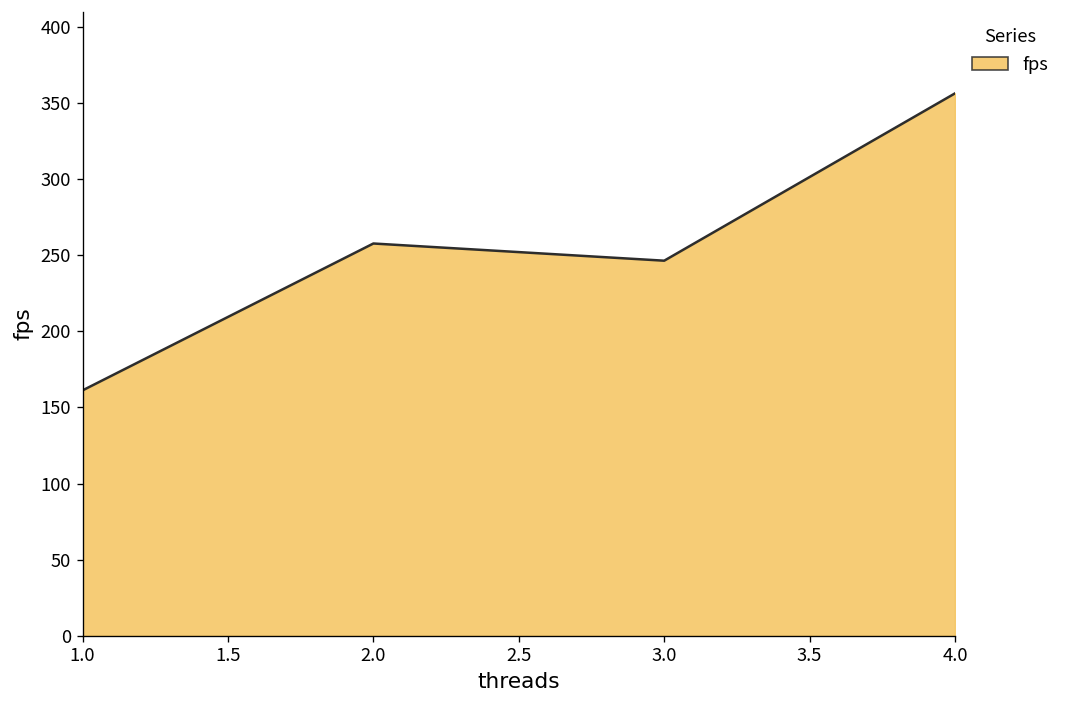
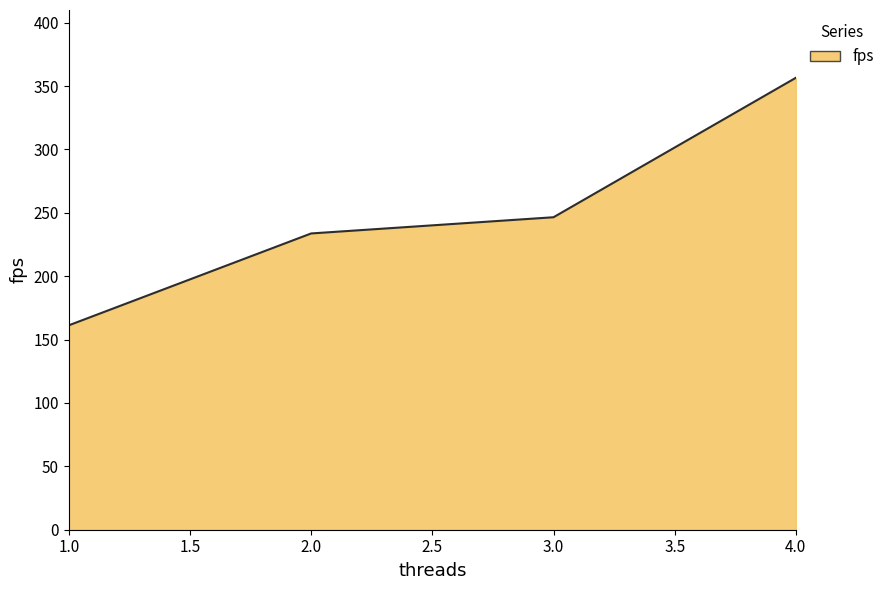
2.0: 258 -> 234
